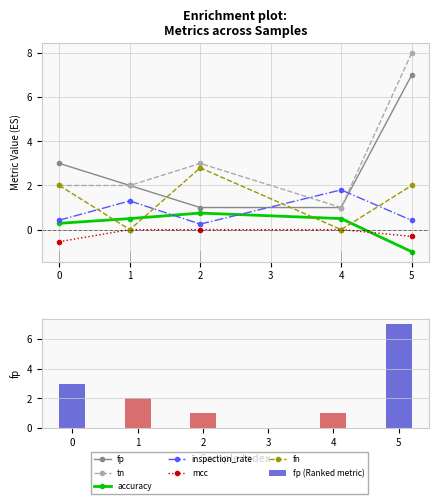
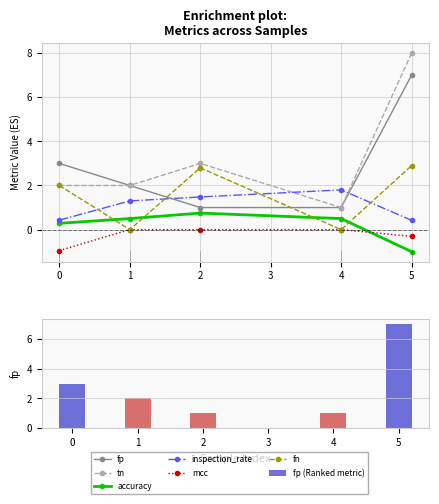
Enrichment plot: Metrics across Samples, mcc, 0: -0.5 -> -1.0
Enrichment plot: Metrics across Samples, inspection_rate, 2: 0.3 -> 1.5
Enrichment plot: Metrics across Samples, fn, 5: 2.0 -> 2.9
